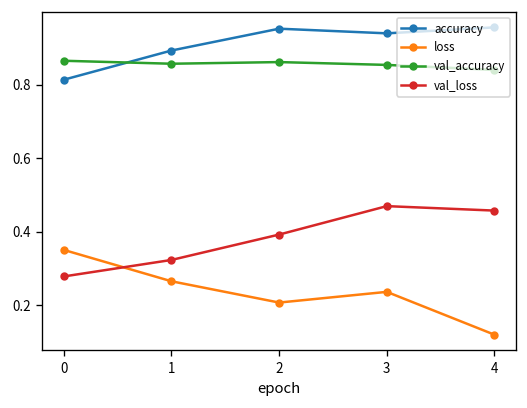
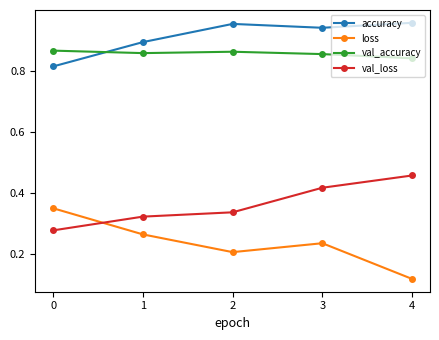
val_loss, 2: 0.39 -> 0.34
val_loss, 3: 0.47 -> 0.42
